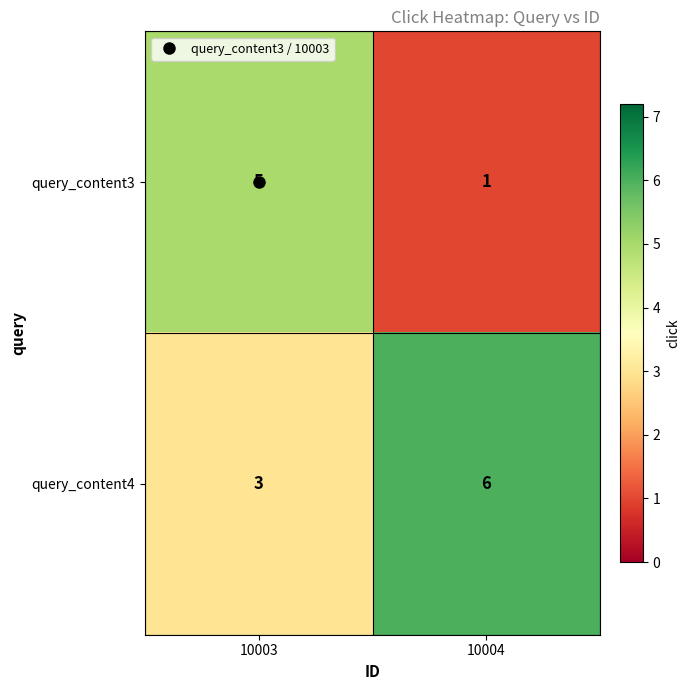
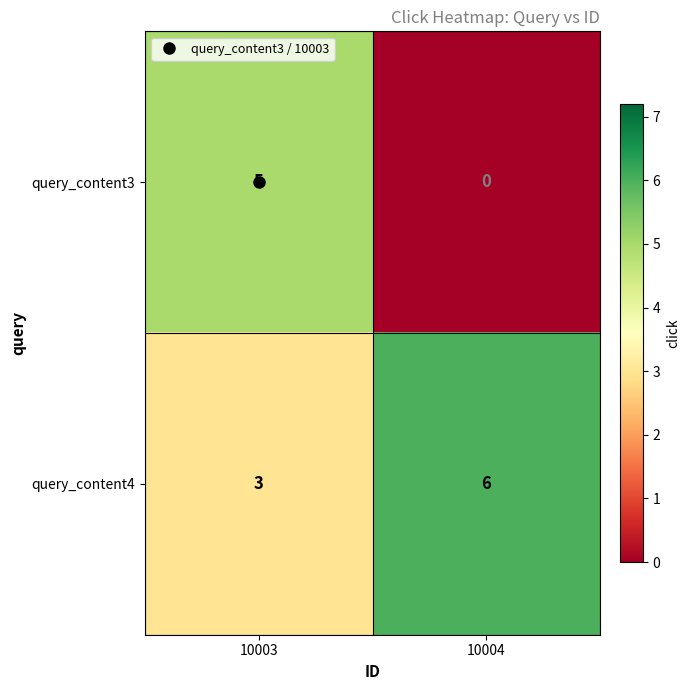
query_content3, 10004: 1 -> 0
